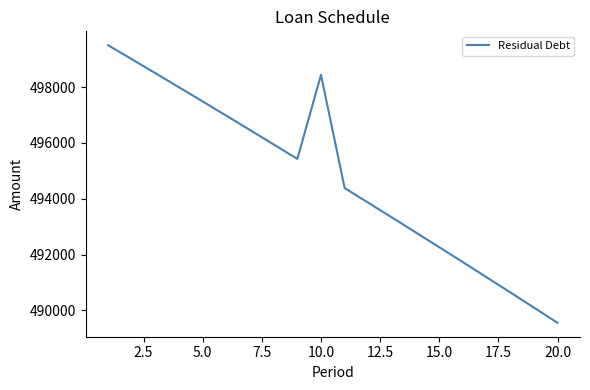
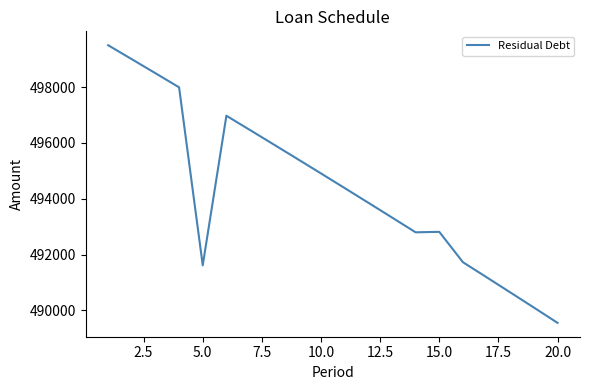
5.0: 497500 -> 491600
10.0: 498400 -> 494900
15.0: 492300 -> 492800
